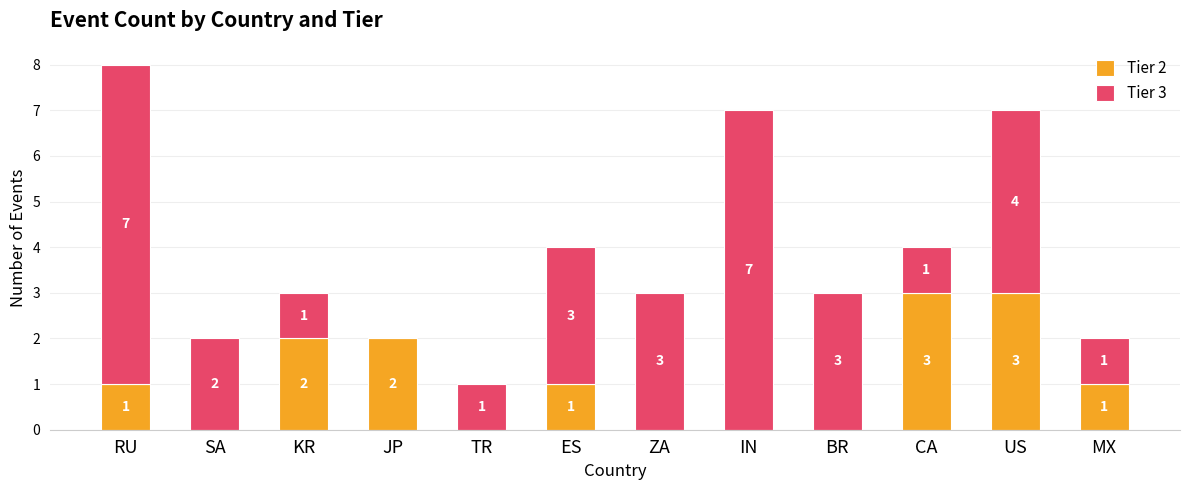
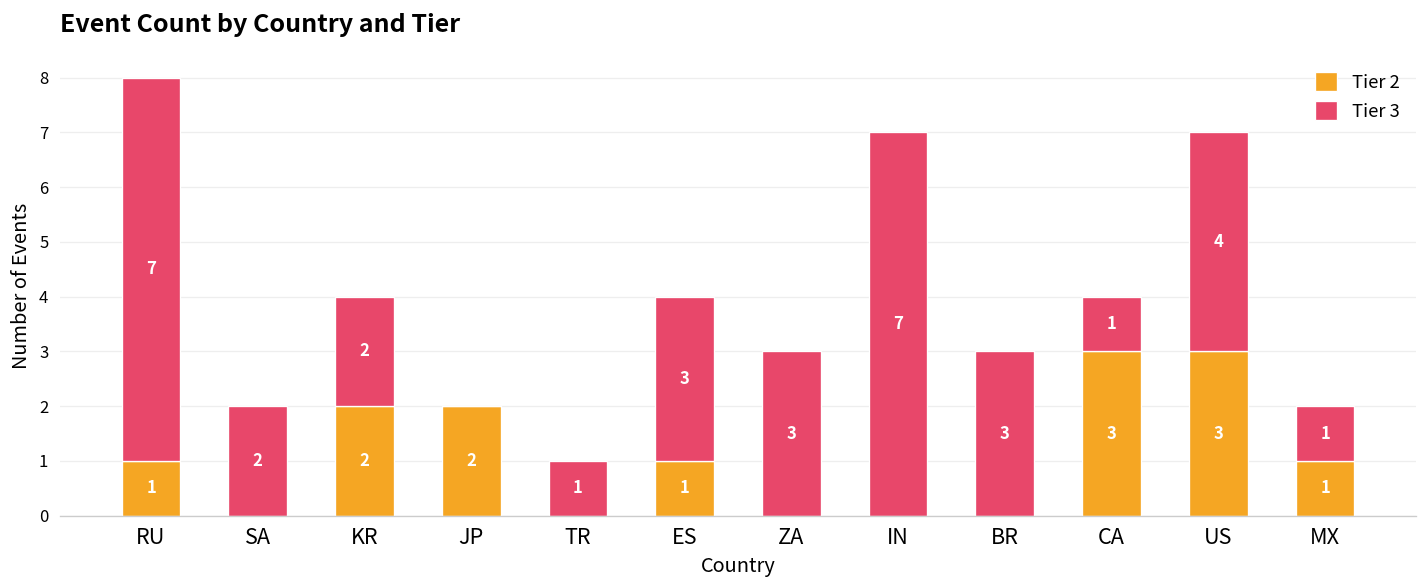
Tier 3, KR: 1 -> 2
